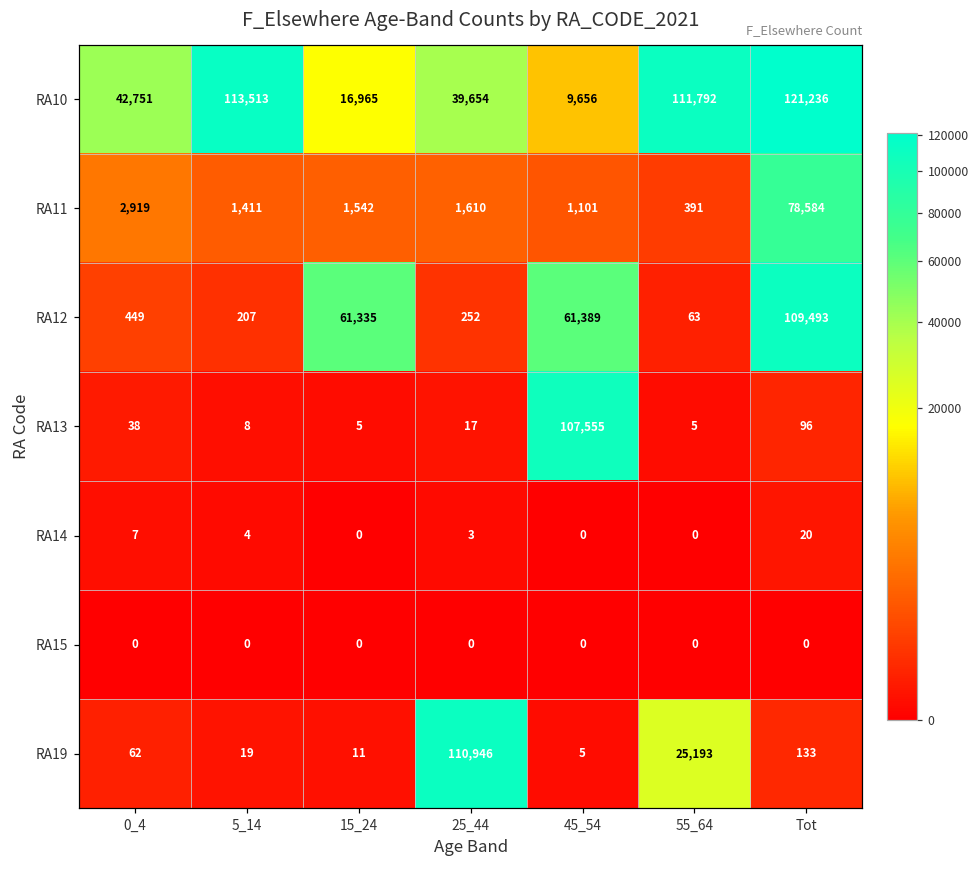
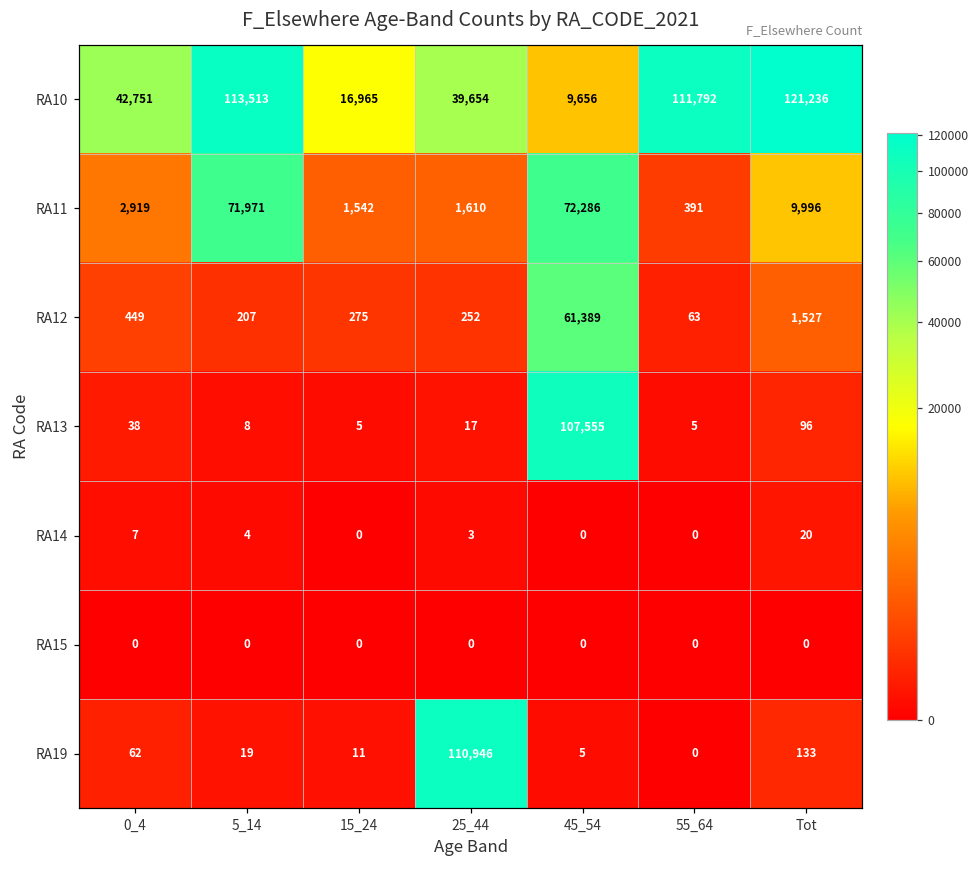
RA11, 5_14: 1,411 -> 71,971
RA11, 45_54: 1,101 -> 72,286
RA11, Tot: 78,584 -> 9,996
RA12, 15_24: 61,335 -> 275
RA12, Tot: 109,493 -> 1,527
RA19, 55_64: 25,193 -> 0
